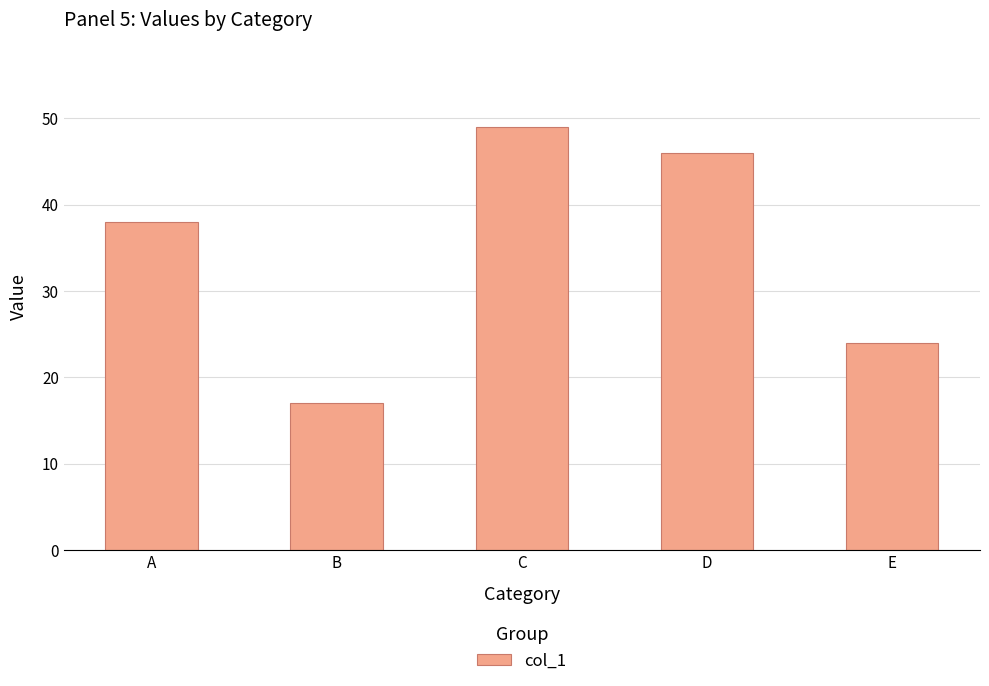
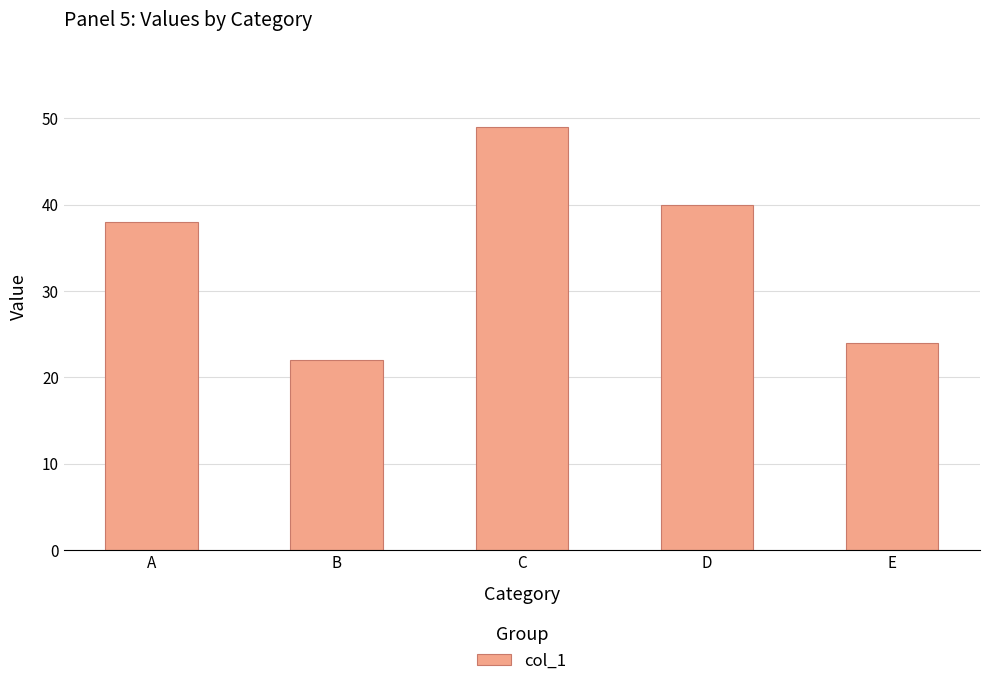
B: 17 -> 22
D: 46 -> 40
